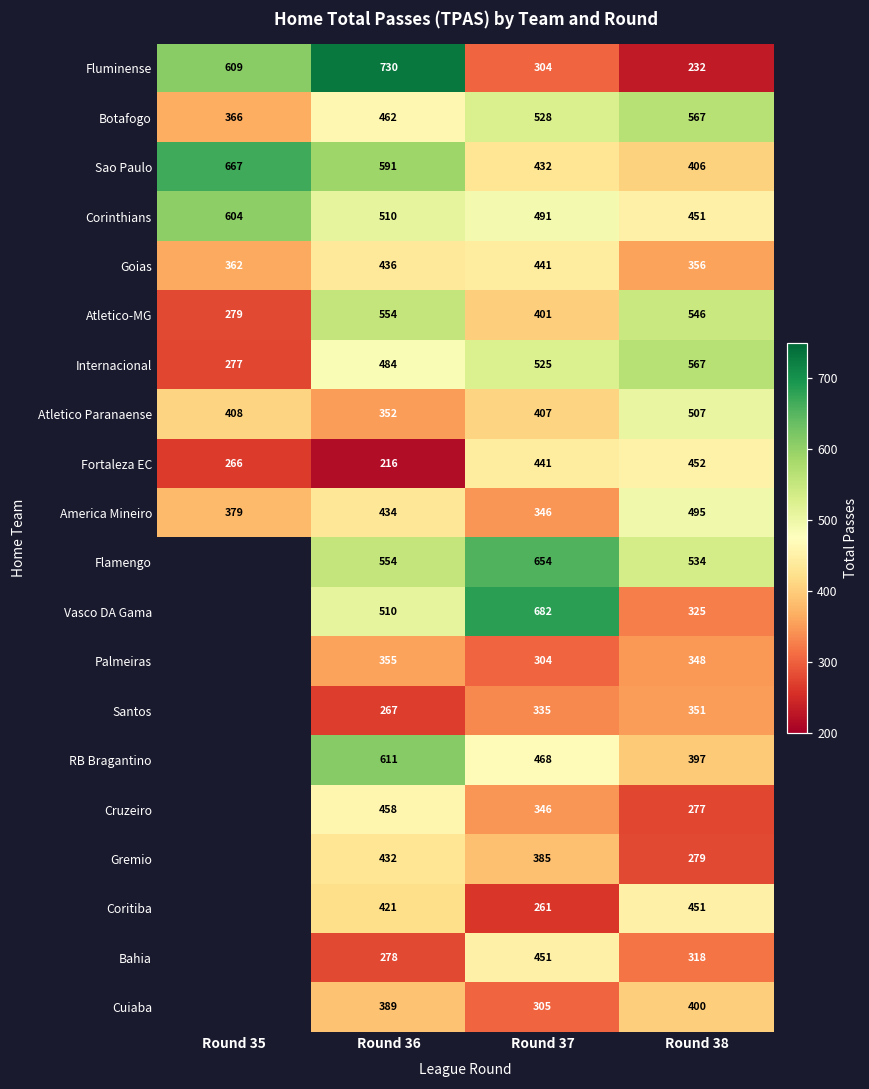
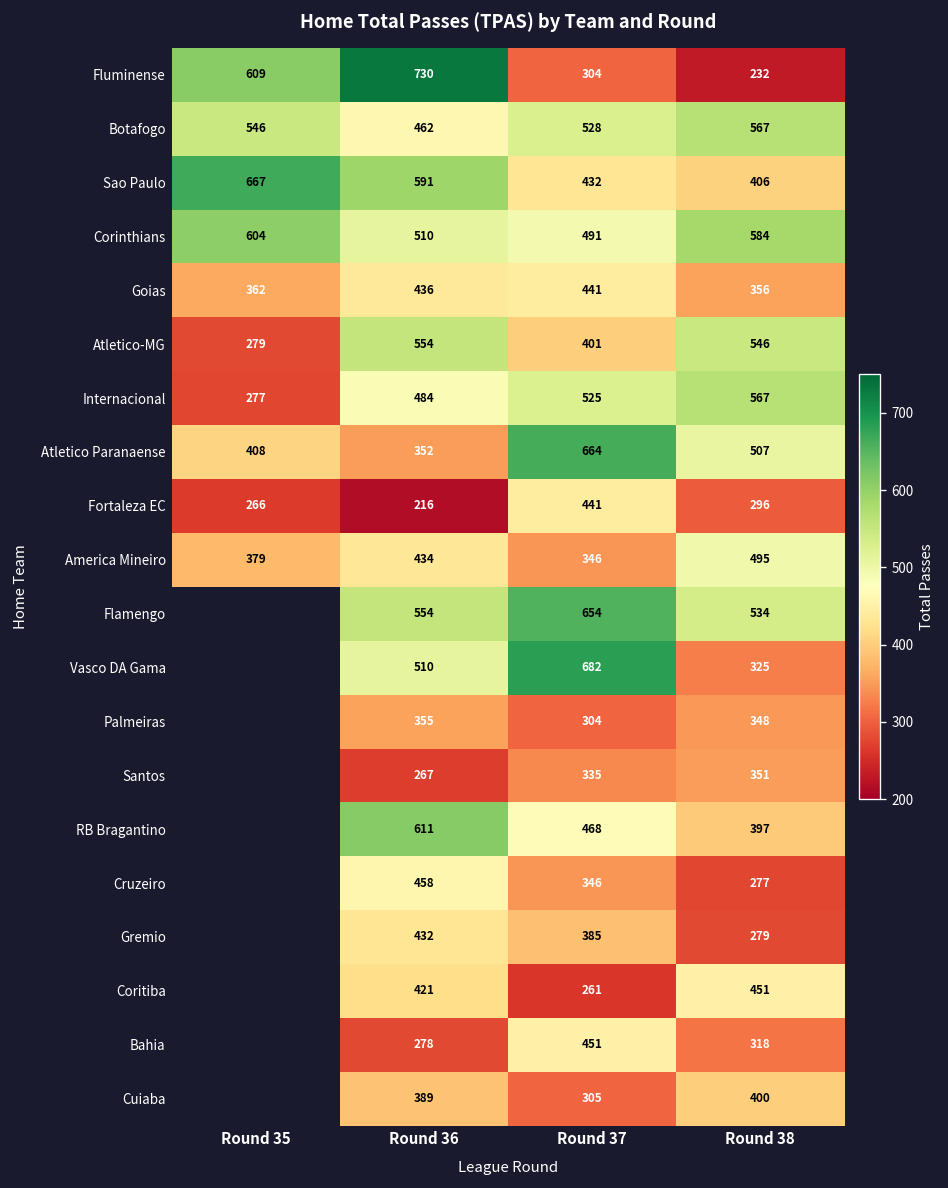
Botafogo, Round 35: 366 -> 546
Corinthians, Round 38: 451 -> 584
Atletico Paranaense, Round 37: 407 -> 664
Fortaleza EC, Round 38: 452 -> 296
